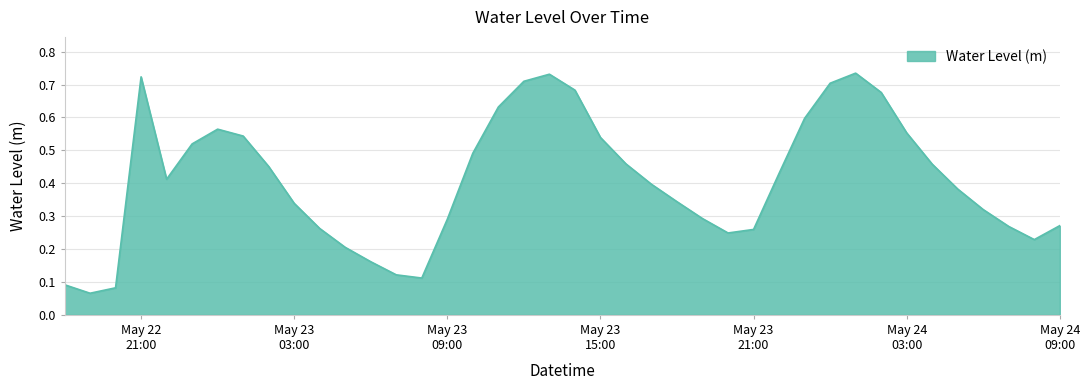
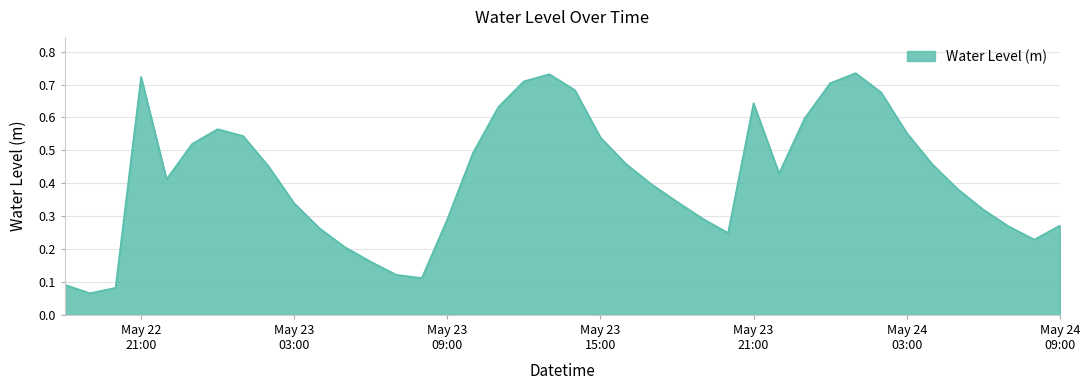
May 23 21:00: 0.26 -> 0.64
